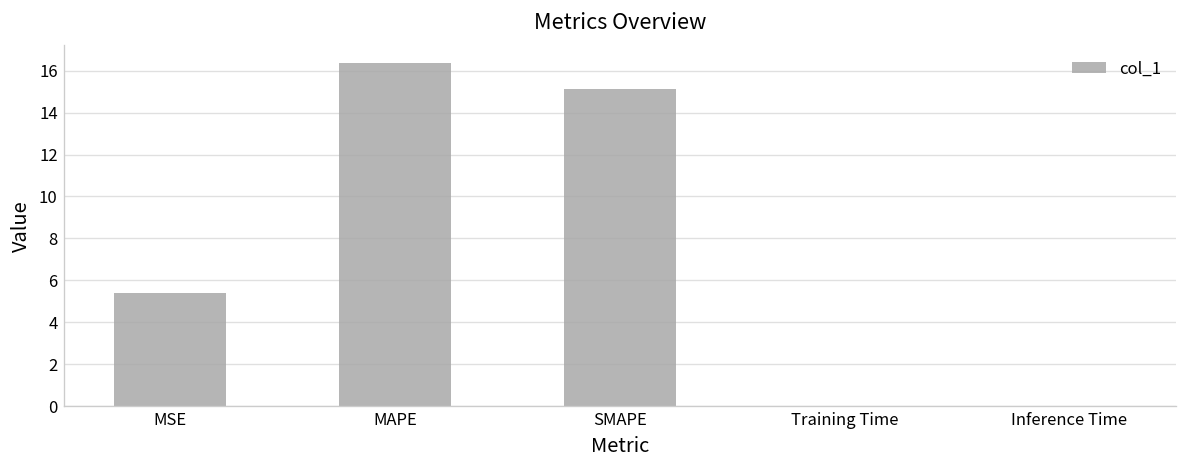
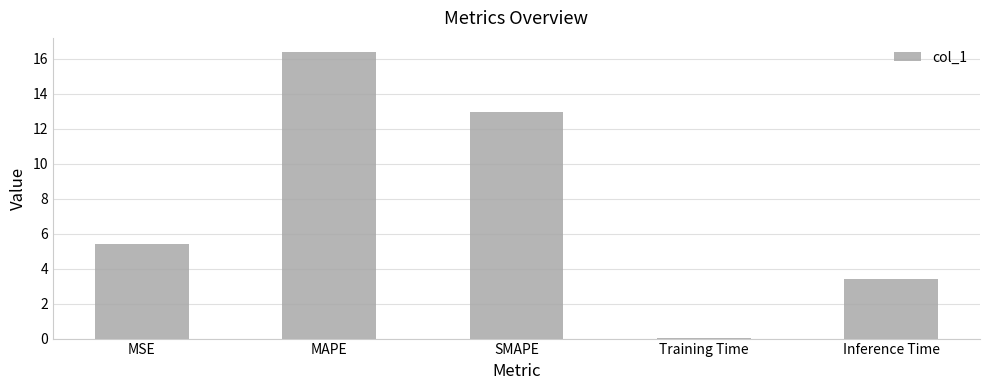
SMAPE: 15.1 -> 13.0
Inference Time: 0.0 -> 3.4
